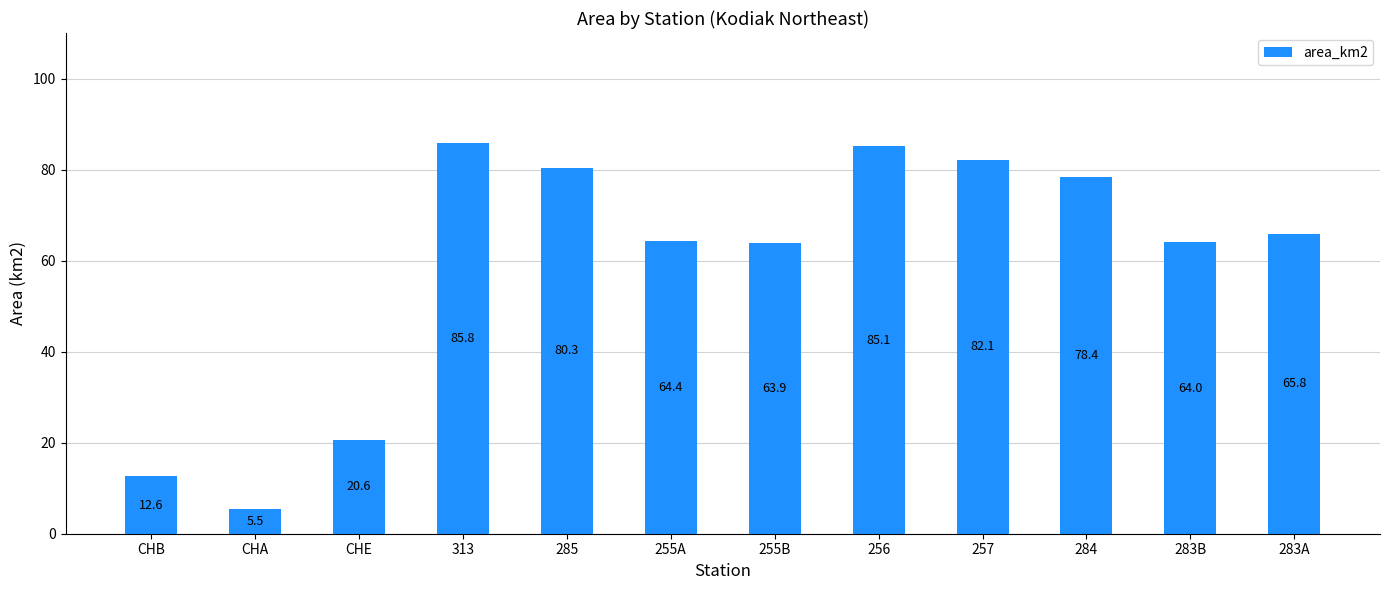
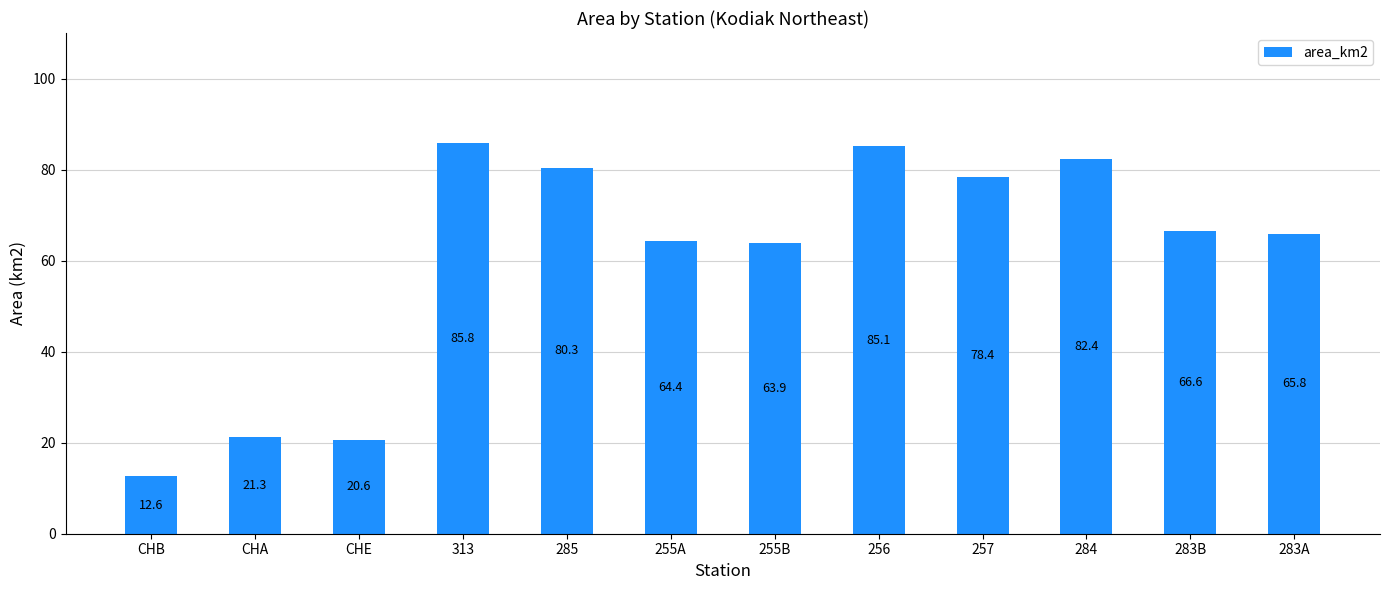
CHA: 5.5 -> 21.3
257: 82.1 -> 78.4
284: 78.4 -> 82.4
283B: 64.0 -> 66.6
